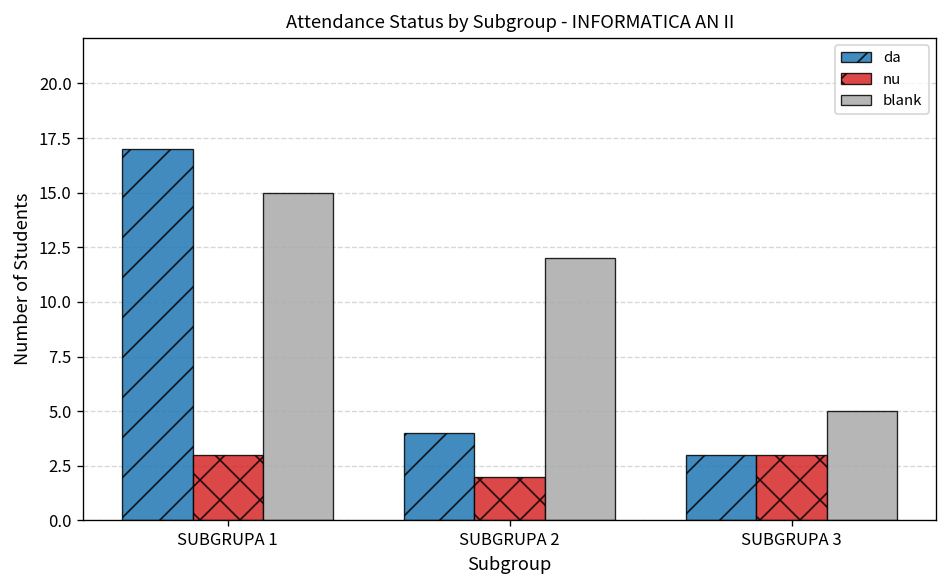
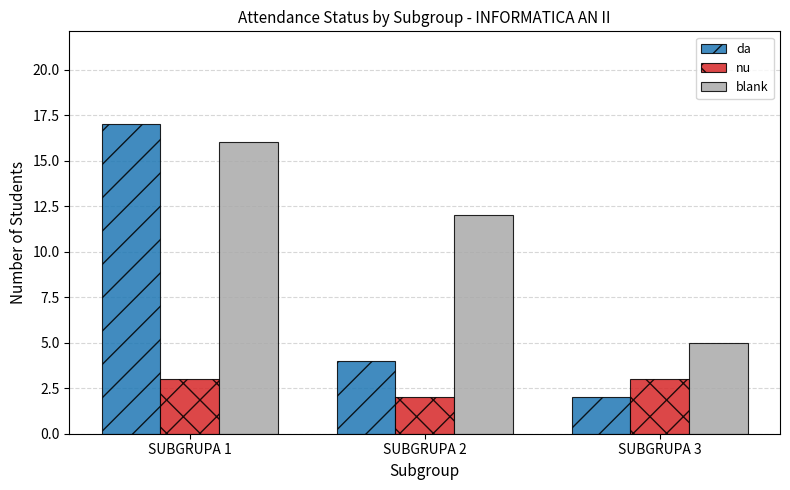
blank, SUBGRUPA 1: 15 -> 16
da, SUBGRUPA 3: 3 -> 2
